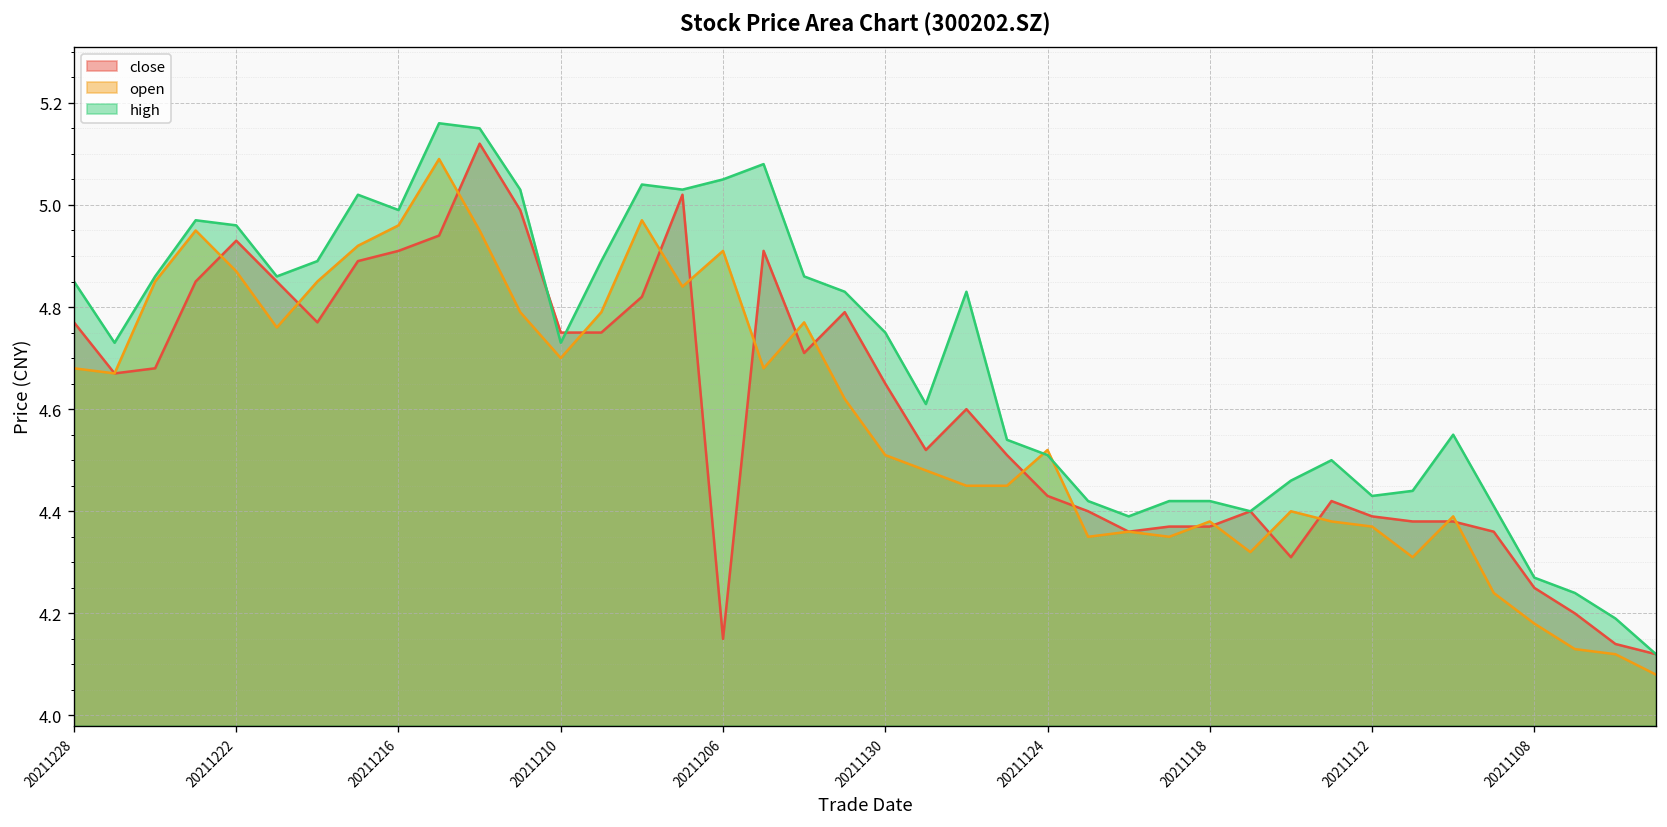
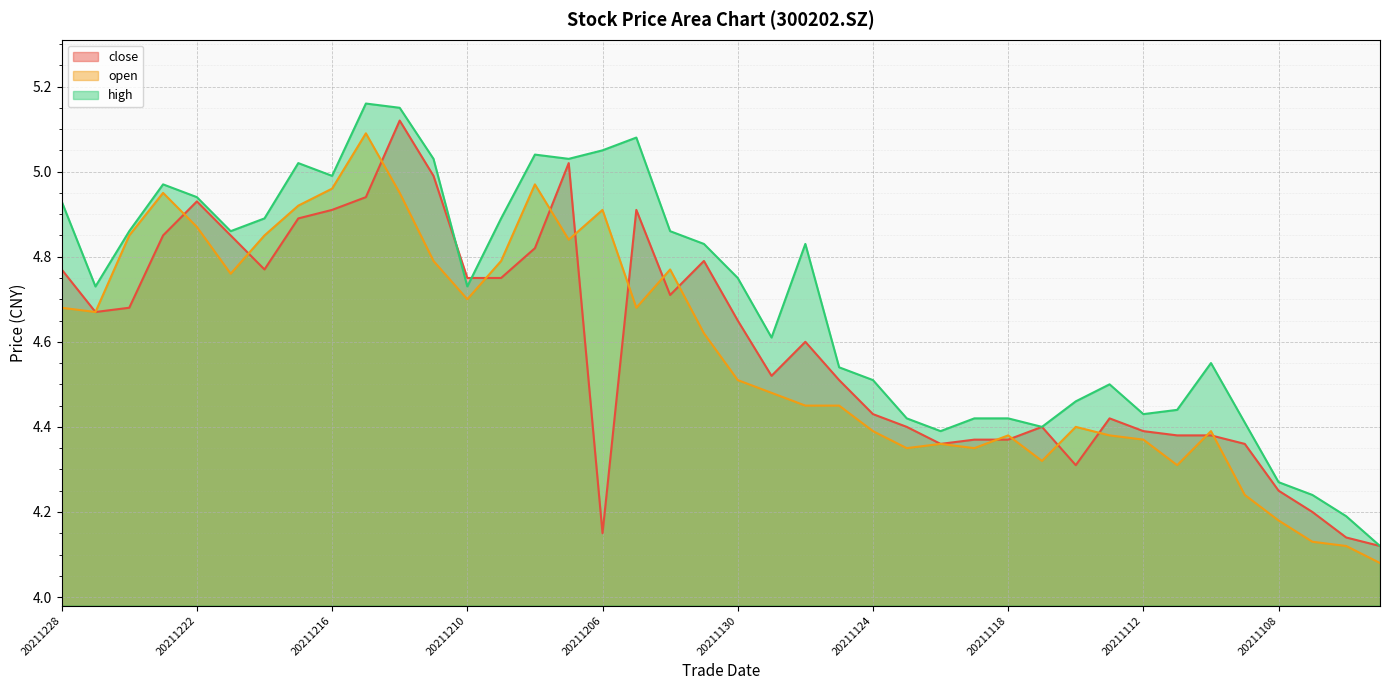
high, 20211228: 4.85 -> 4.93
high, 20211222: 4.96 -> 4.94
open, 20211124: 4.52 -> 4.39
